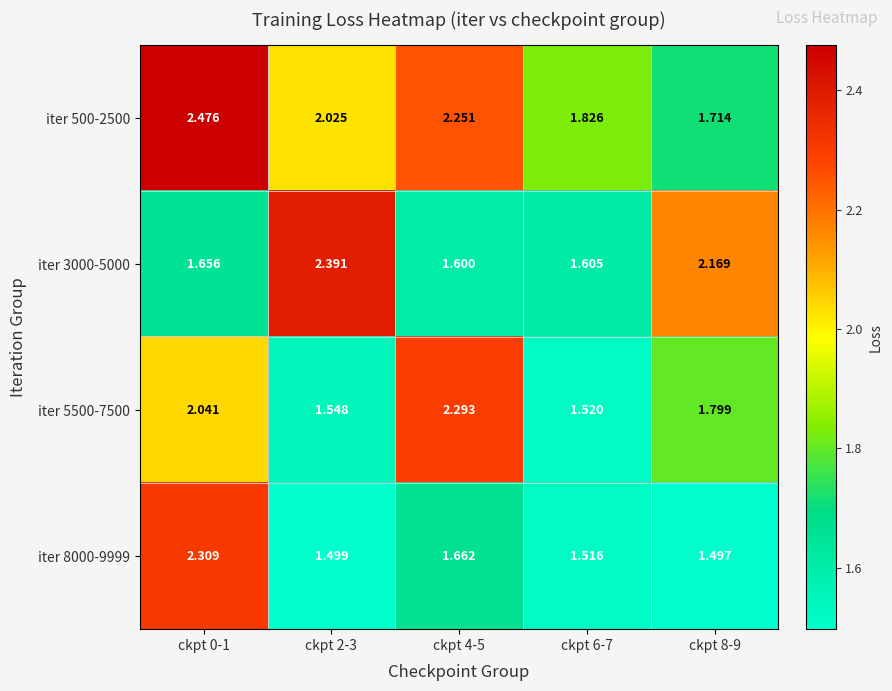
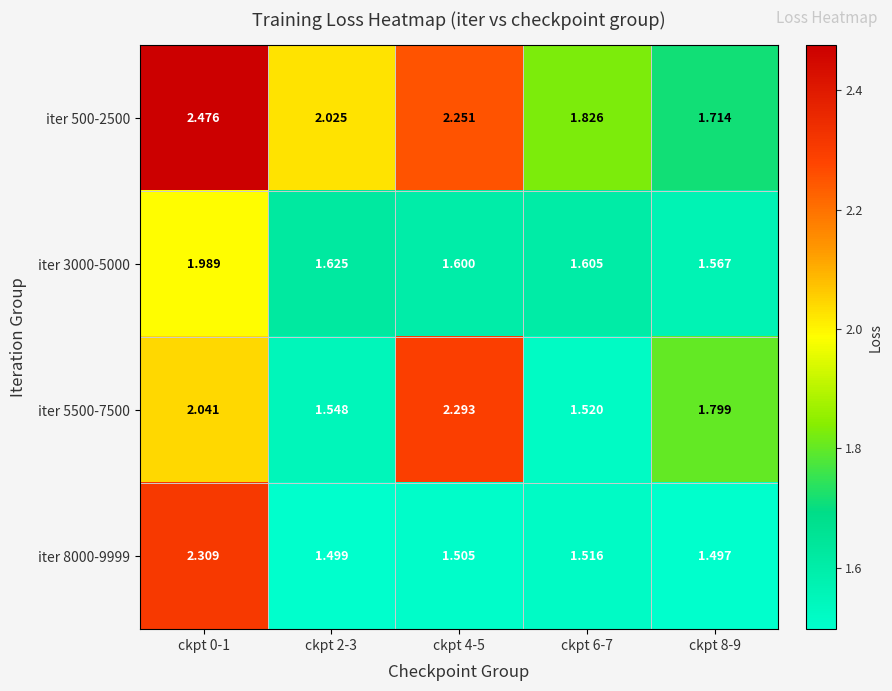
iter 3000-5000, ckpt 0-1: 1.656 -> 1.989
iter 3000-5000, ckpt 2-3: 2.391 -> 1.625
iter 3000-5000, ckpt 8-9: 2.169 -> 1.567
iter 8000-9999, ckpt 4-5: 1.662 -> 1.505
